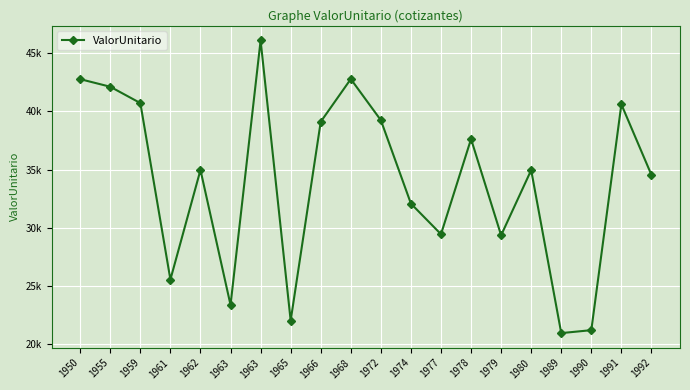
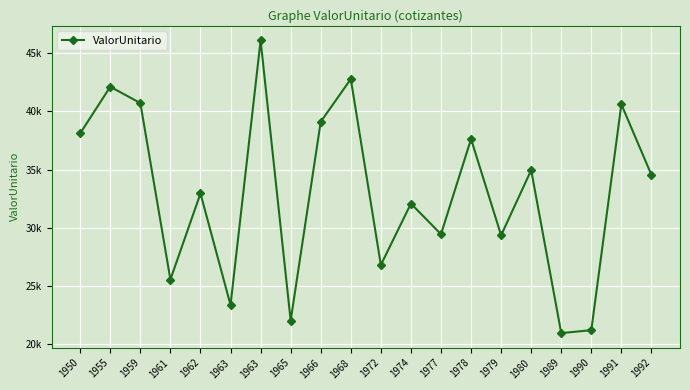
1950: 42800 -> 38100
1962: 35000 -> 32900
1972: 39200 -> 26800
